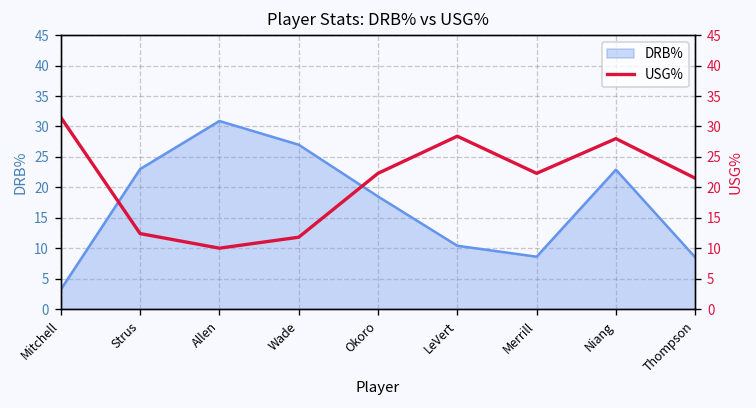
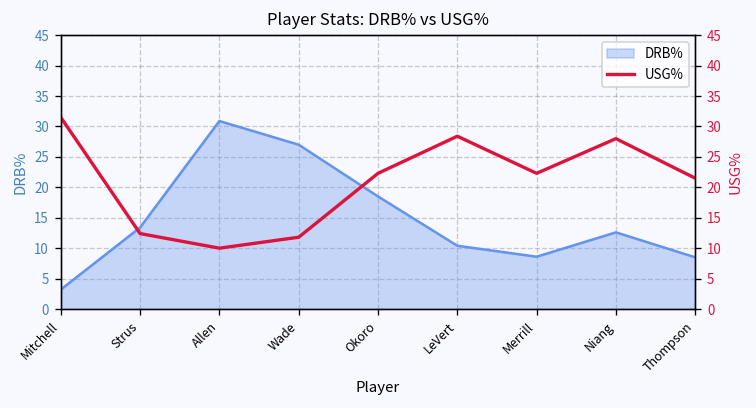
DRB%, Strus: 23 -> 13
DRB%, Niang: 23 -> 13
